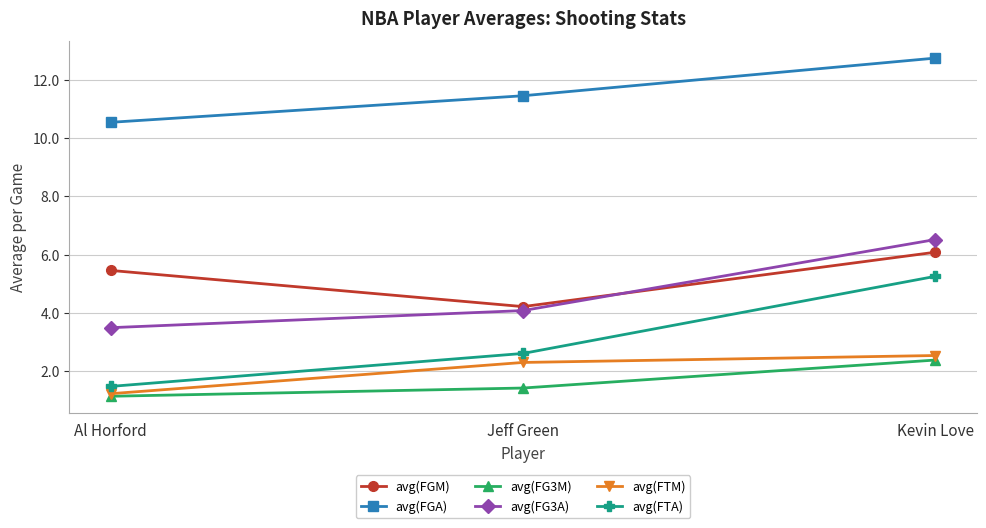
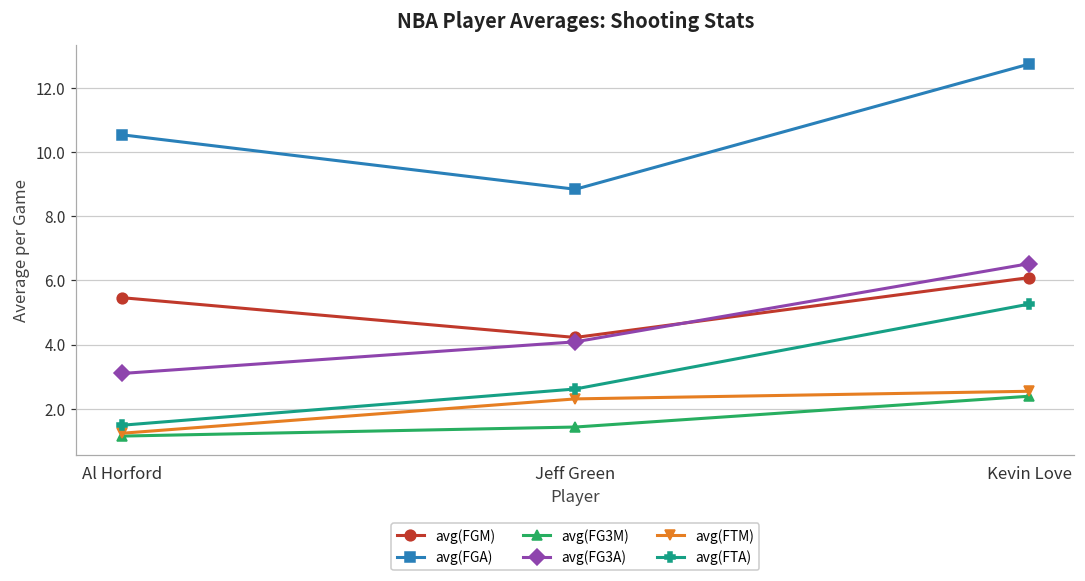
avg(FG3A), Al Horford: 3.5 -> 3.1
avg(FGA), Jeff Green: 11.4 -> 8.8
